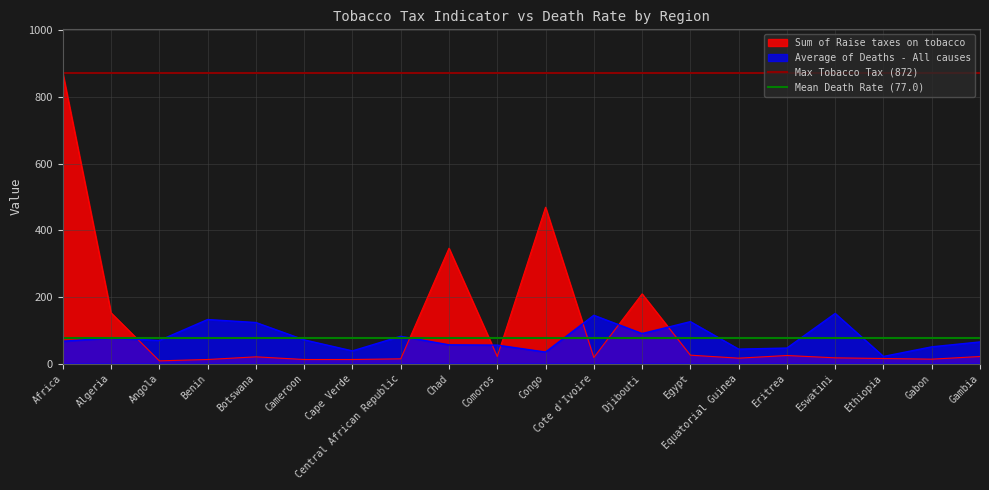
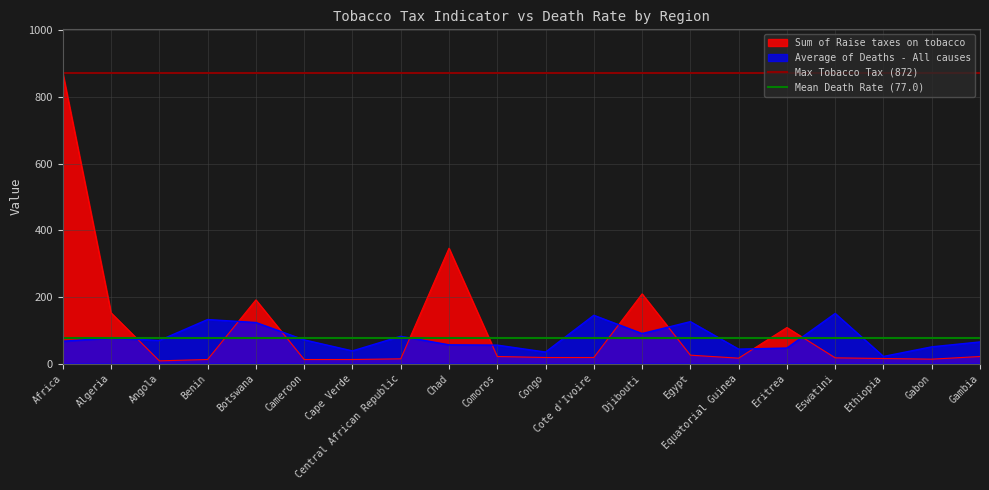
Sum of Raise taxes on tobacco, Botswana: 20 -> 190
Sum of Raise taxes on tobacco, Congo: 470 -> 20
Sum of Raise taxes on tobacco, Eritrea: 20 -> 110
